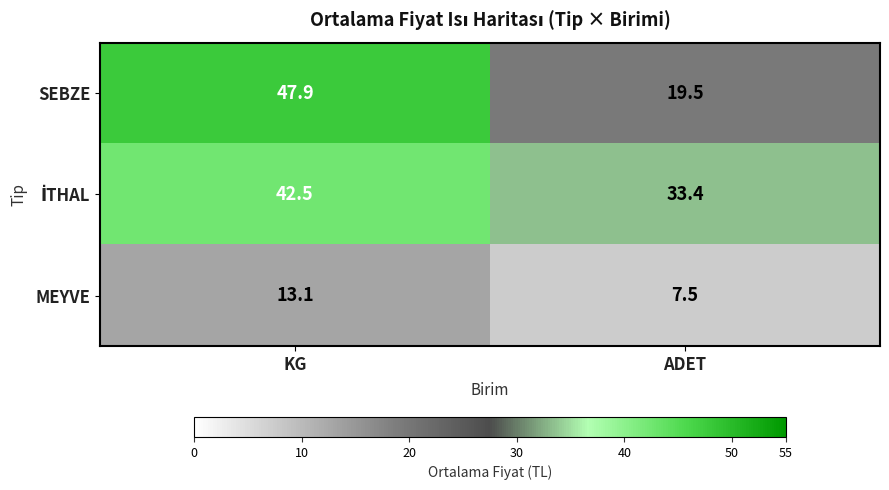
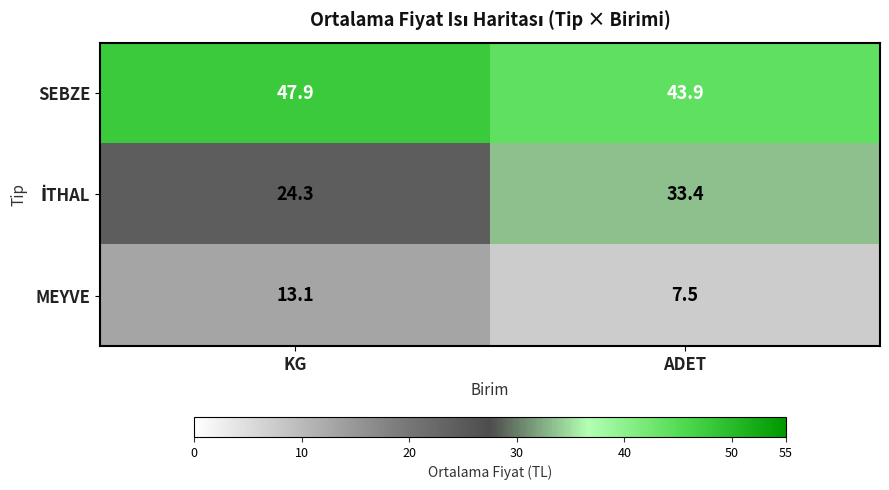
SEBZE, ADET: 19.5 -> 43.9
İTHAL, KG: 42.5 -> 24.3
